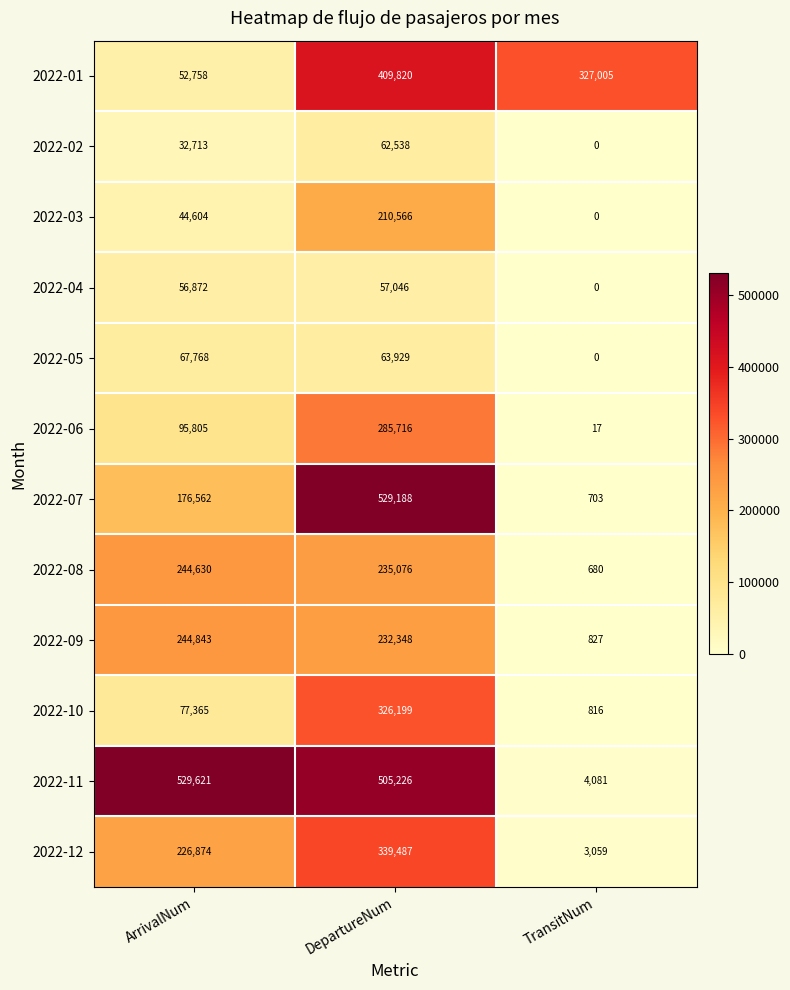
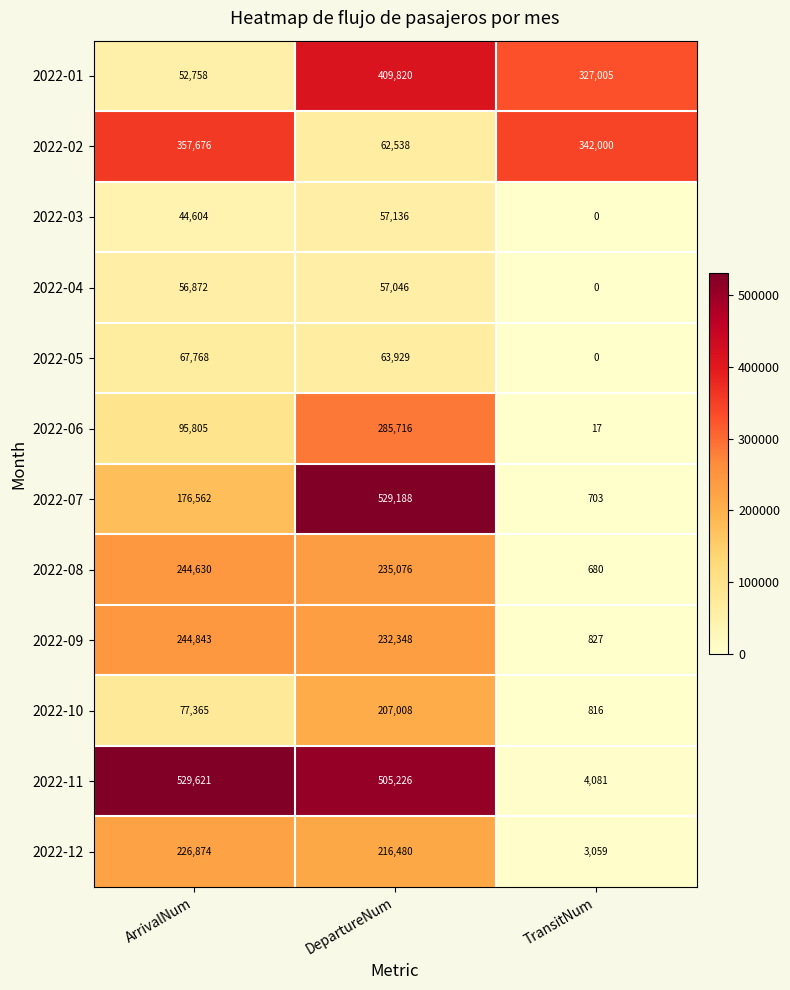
2022-02, ArrivalNum: 32,713 -> 357,676
2022-02, TransitNum: 0 -> 342,000
2022-03, DepartureNum: 210,566 -> 57,136
2022-10, DepartureNum: 326,199 -> 207,008
2022-12, DepartureNum: 339,487 -> 216,480
